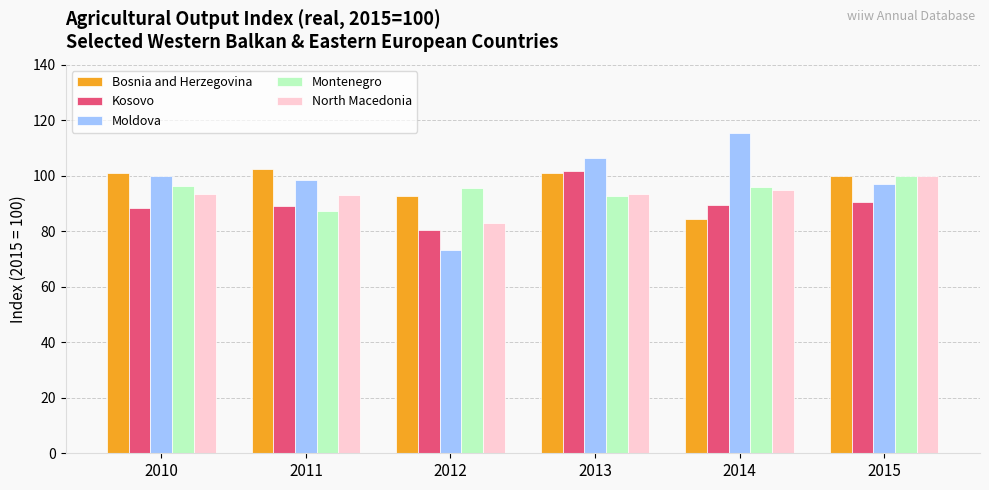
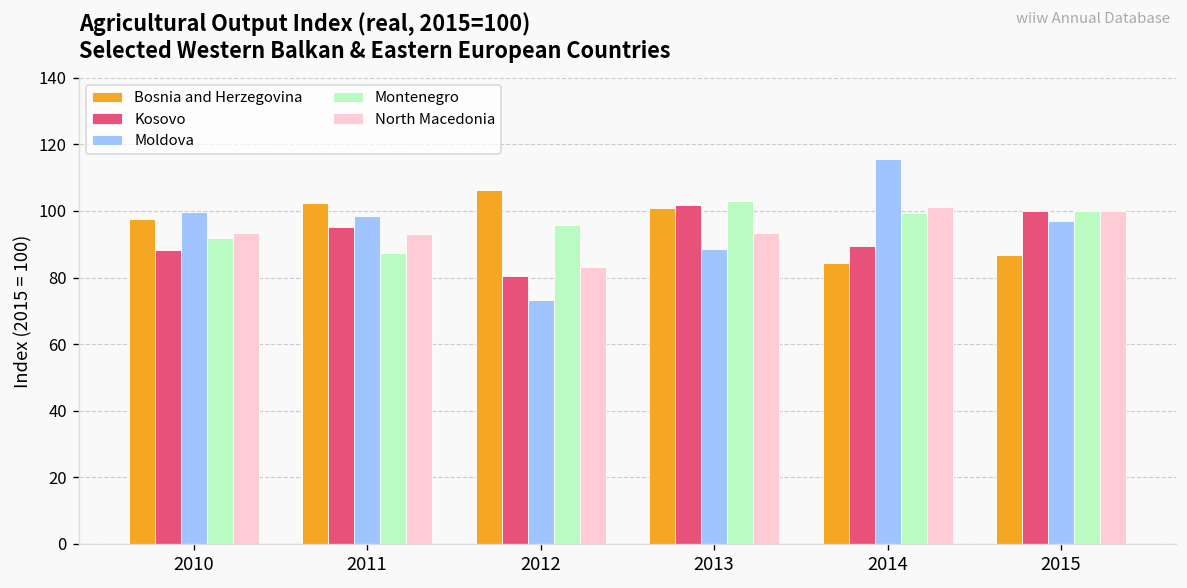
Bosnia and Herzegovina, 2010: 101 -> 98
Montenegro, 2010: 96 -> 92
Kosovo, 2011: 89 -> 95
Bosnia and Herzegovina, 2012: 93 -> 106
Moldova, 2013: 106 -> 88
Montenegro, 2013: 93 -> 103
Montenegro, 2014: 96 -> 99
North Macedonia, 2014: 95 -> 101
Bosnia and Herzegovina, 2015: 100 -> 87
Kosovo, 2015: 91 -> 100
